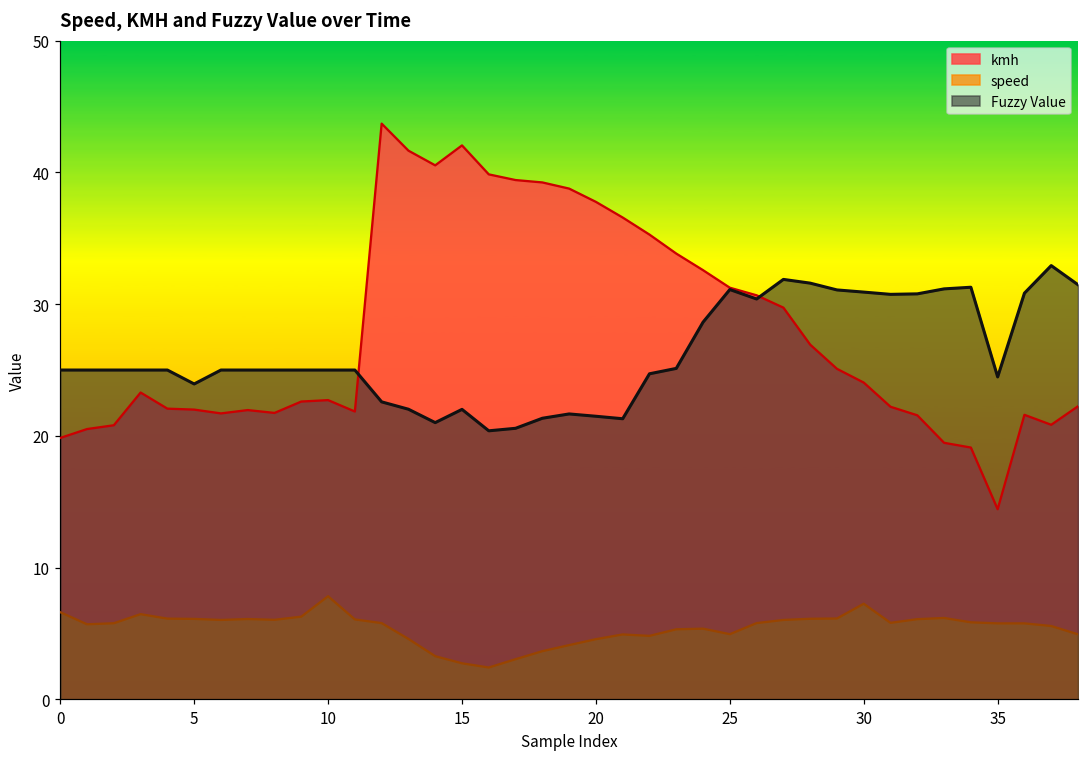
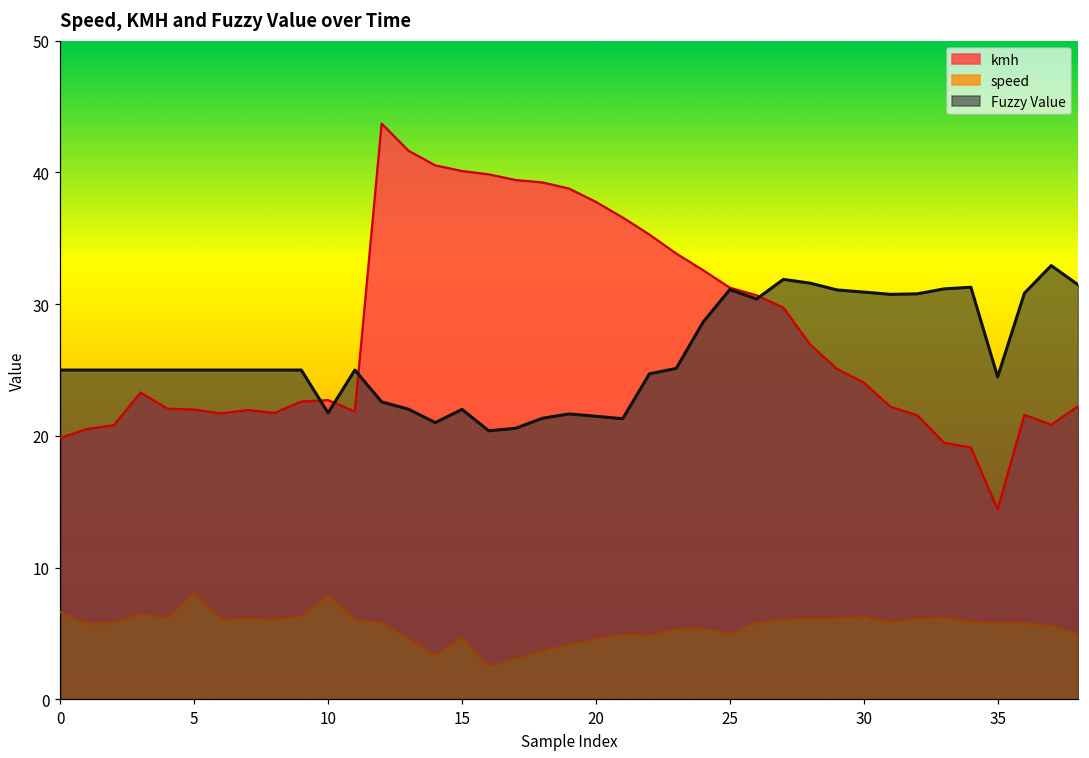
speed, 5: 6.1 -> 8.0
Fuzzy Value, 5: 23.9 -> 25.0
Fuzzy Value, 10: 25.0 -> 21.7
kmh, 15: 42.1 -> 40.1
speed, 15: 2.7 -> 4.7
speed, 30: 7.3 -> 6.3
